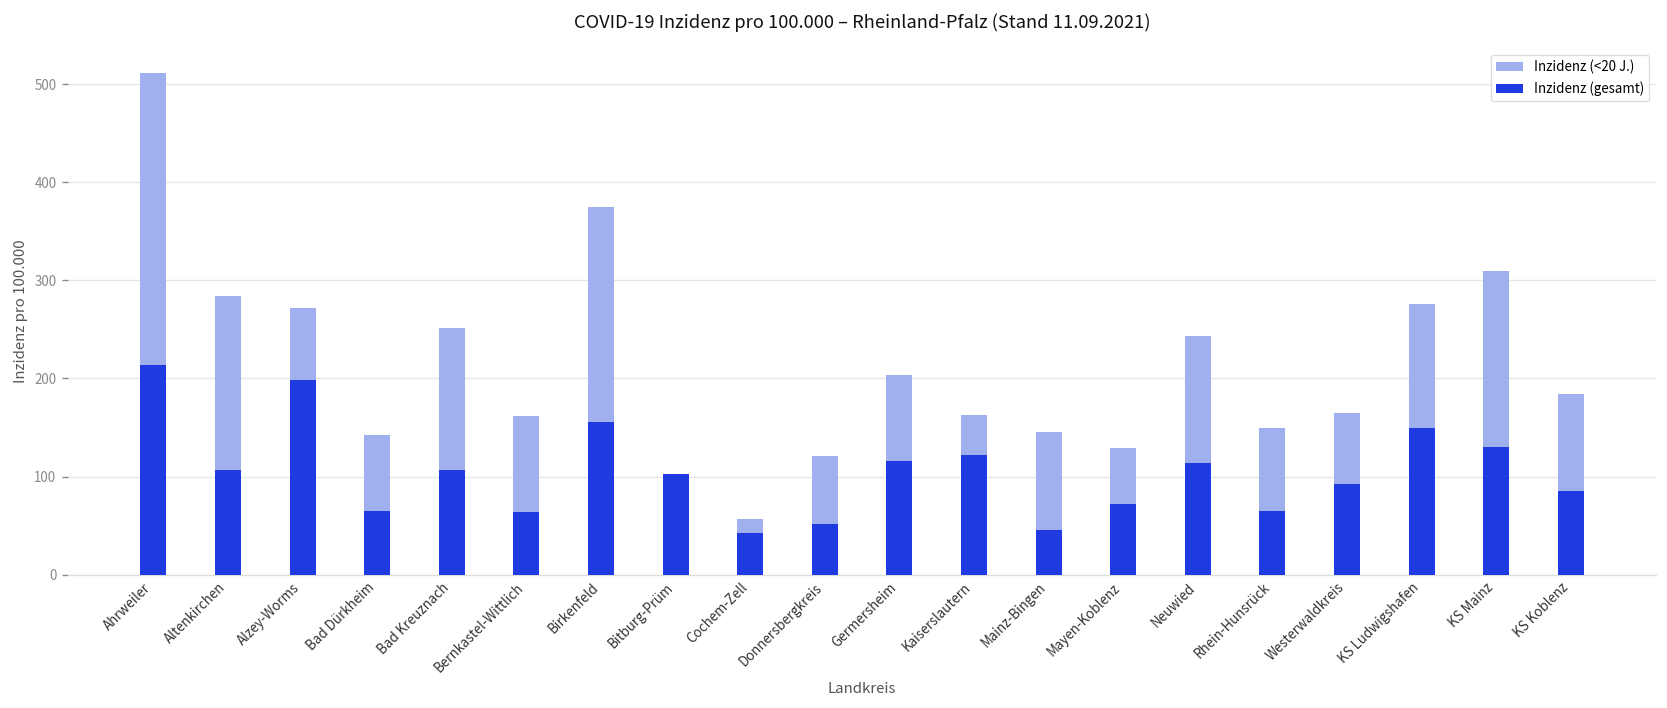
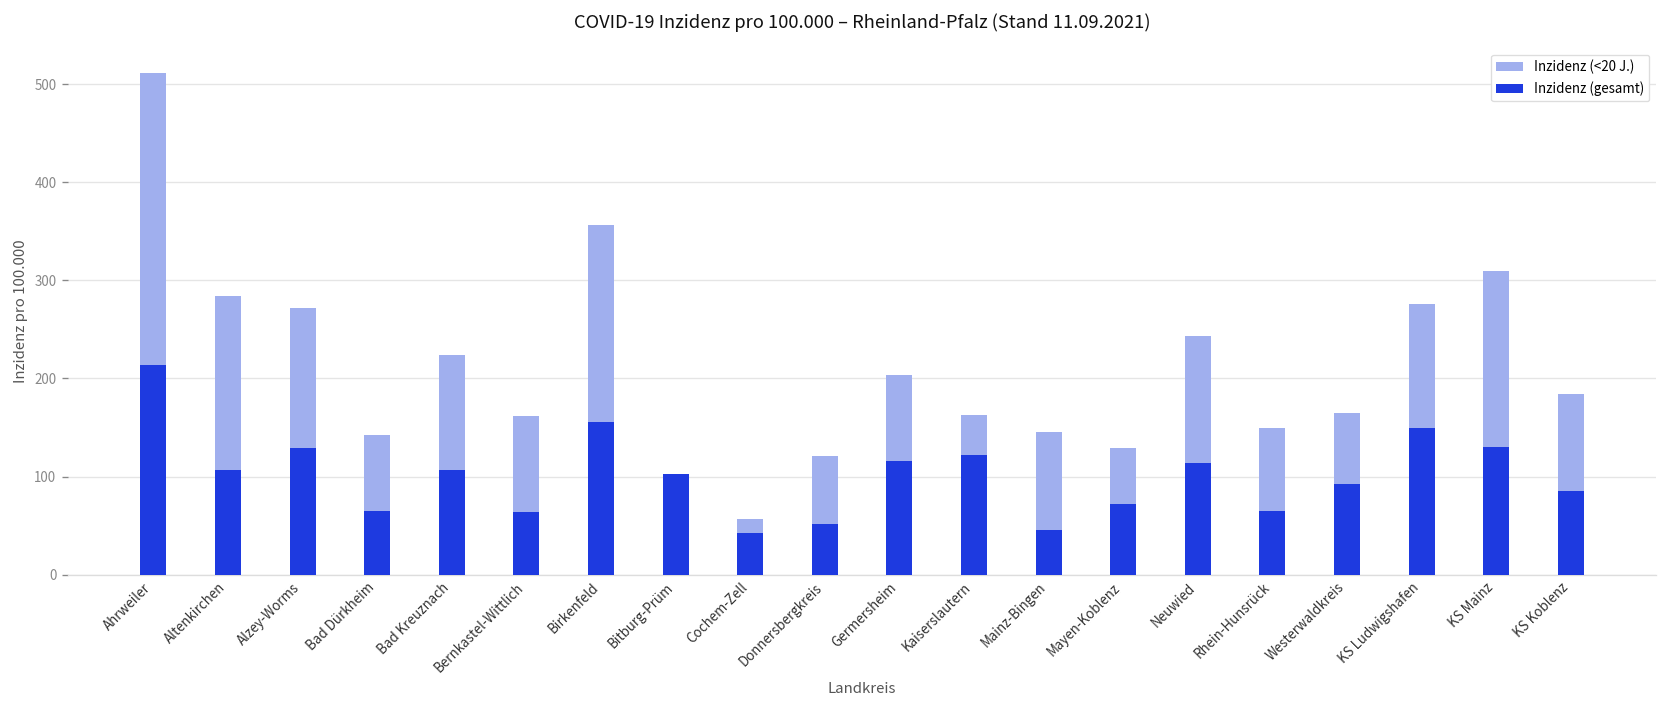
Inzidenz (gesamt), Alzey-Worms: 200 -> 130
Inzidenz (<20 J.), Bad Kreuznach: 250 -> 220
Inzidenz (<20 J.), Birkenfeld: 370 -> 360
